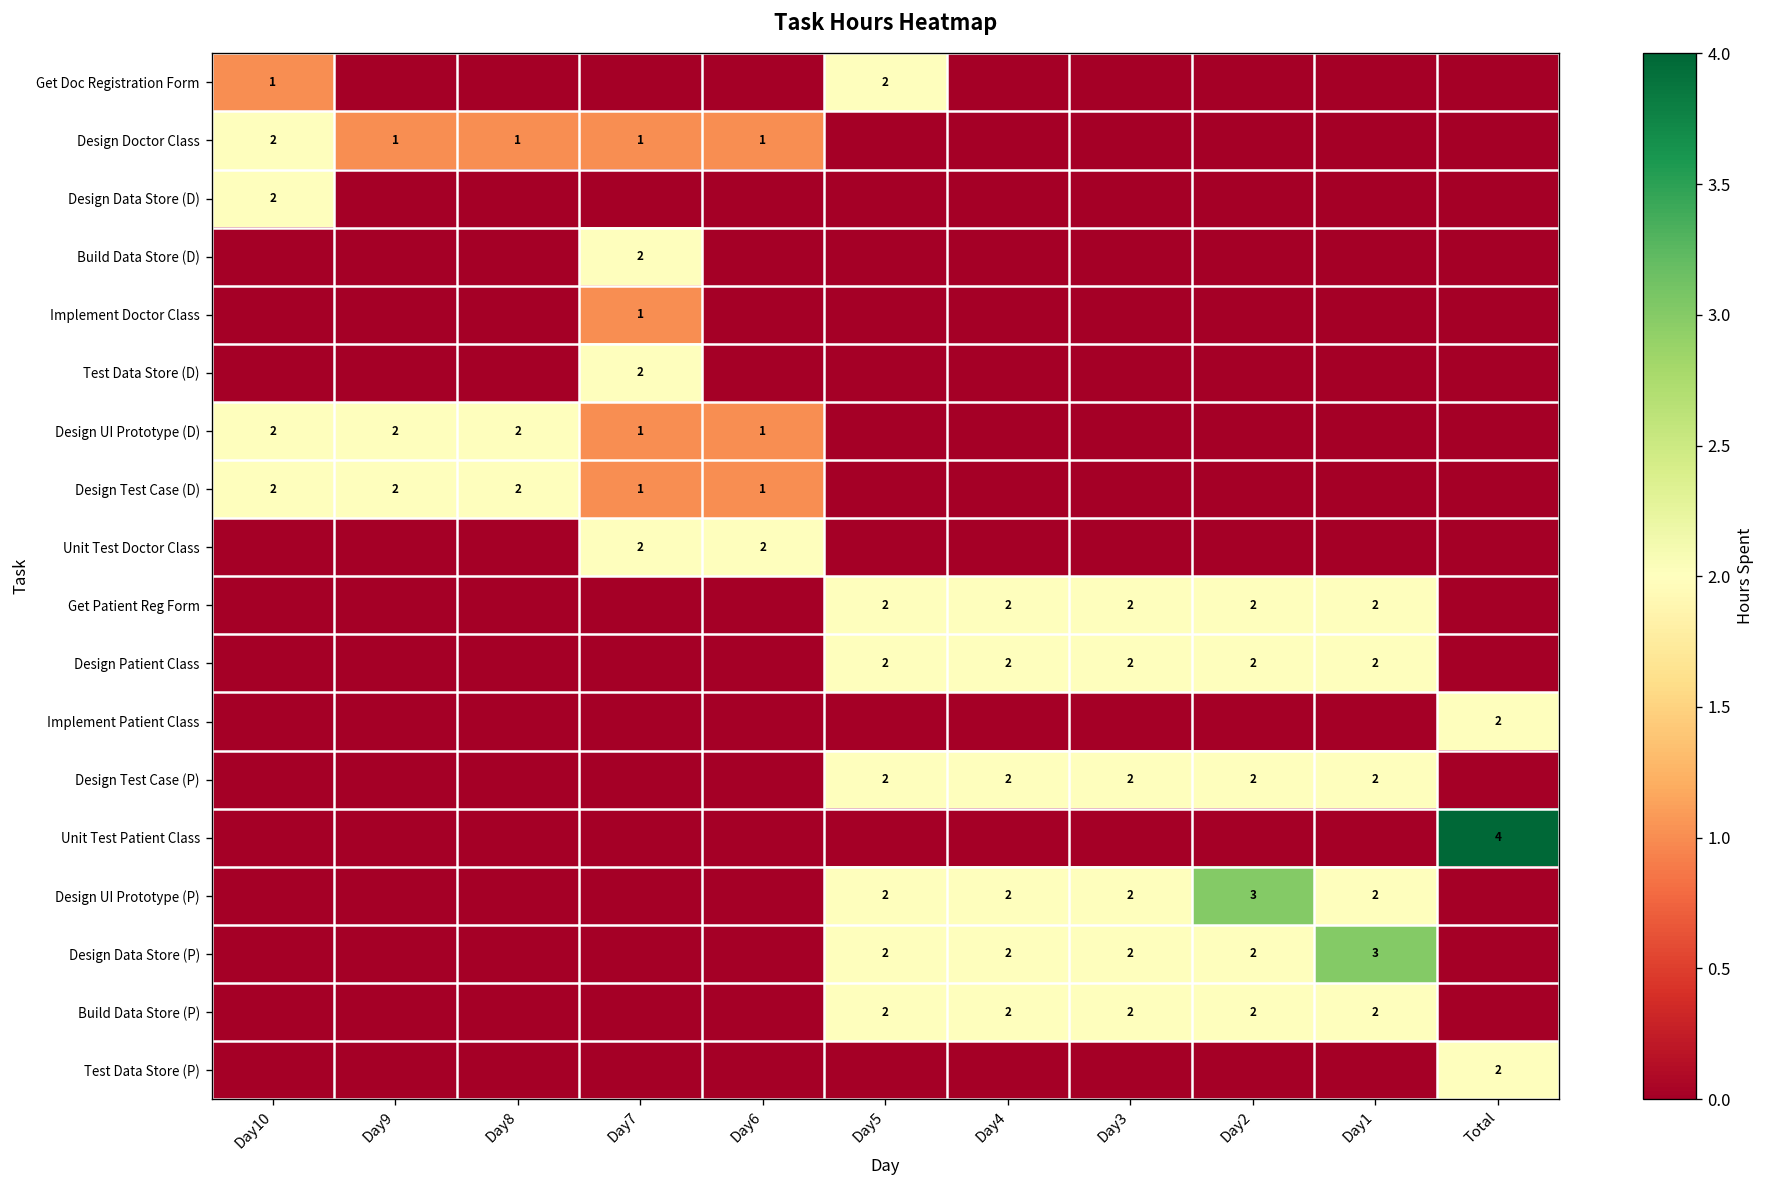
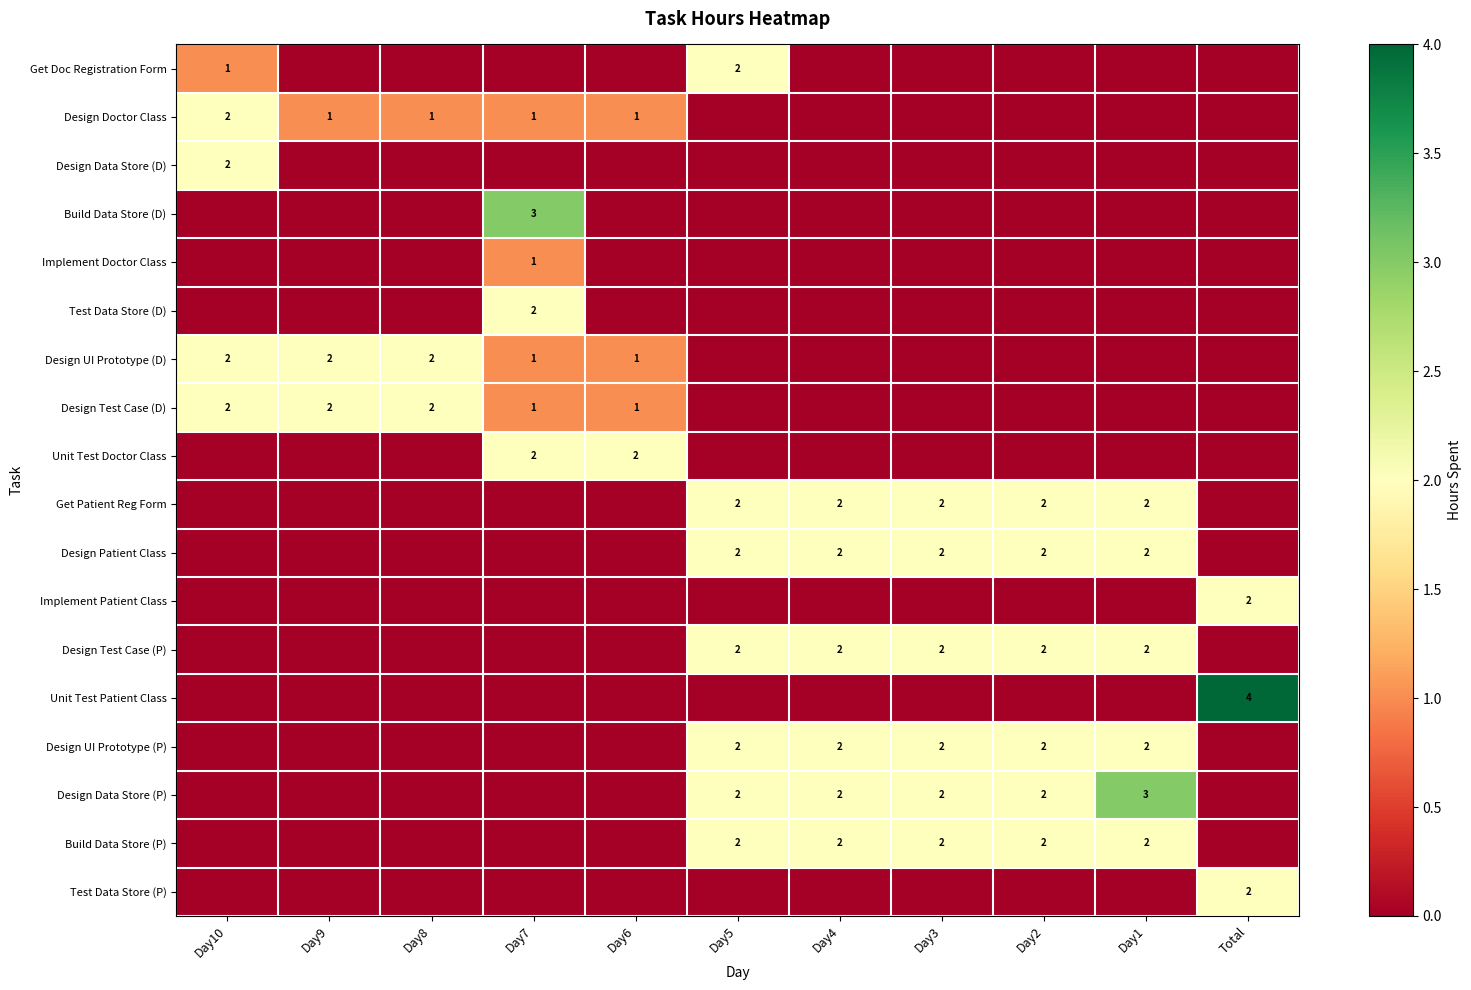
Build Data Store (D), Day7: 2 -> 3
Design UI Prototype (P), Day2: 3 -> 2
